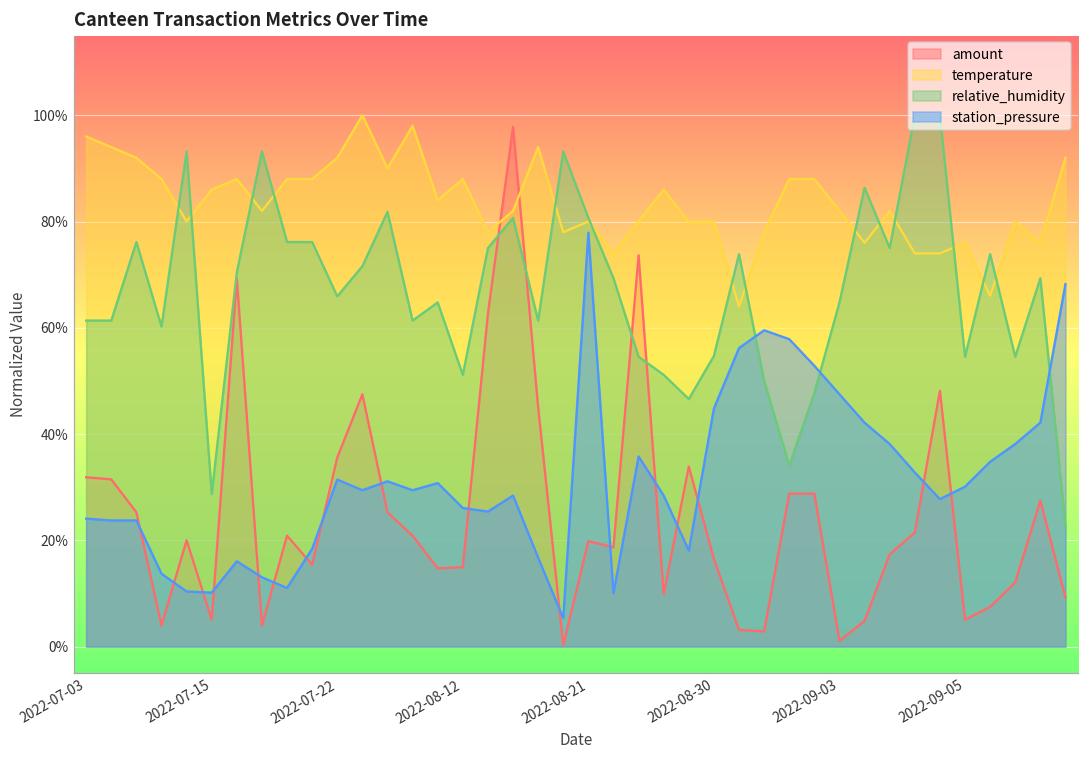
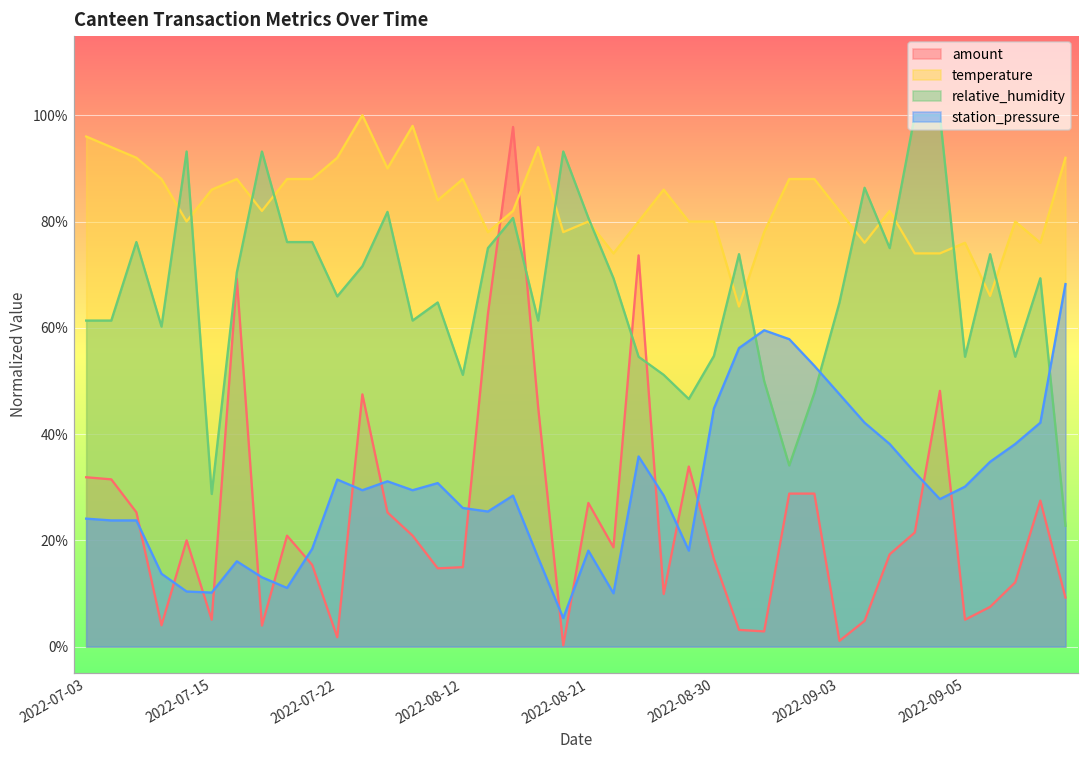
amount, 2022-07-22: 36% -> 2%
amount, 2022-08-21: 20% -> 27%
station_pressure, 2022-08-21: 78% -> 18%
